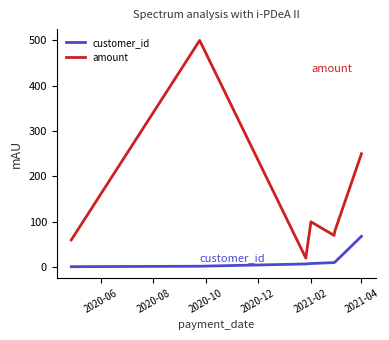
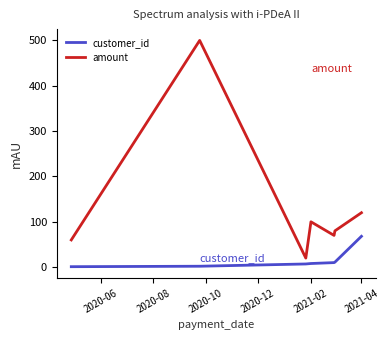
amount, 2021-04: 250 -> 120
